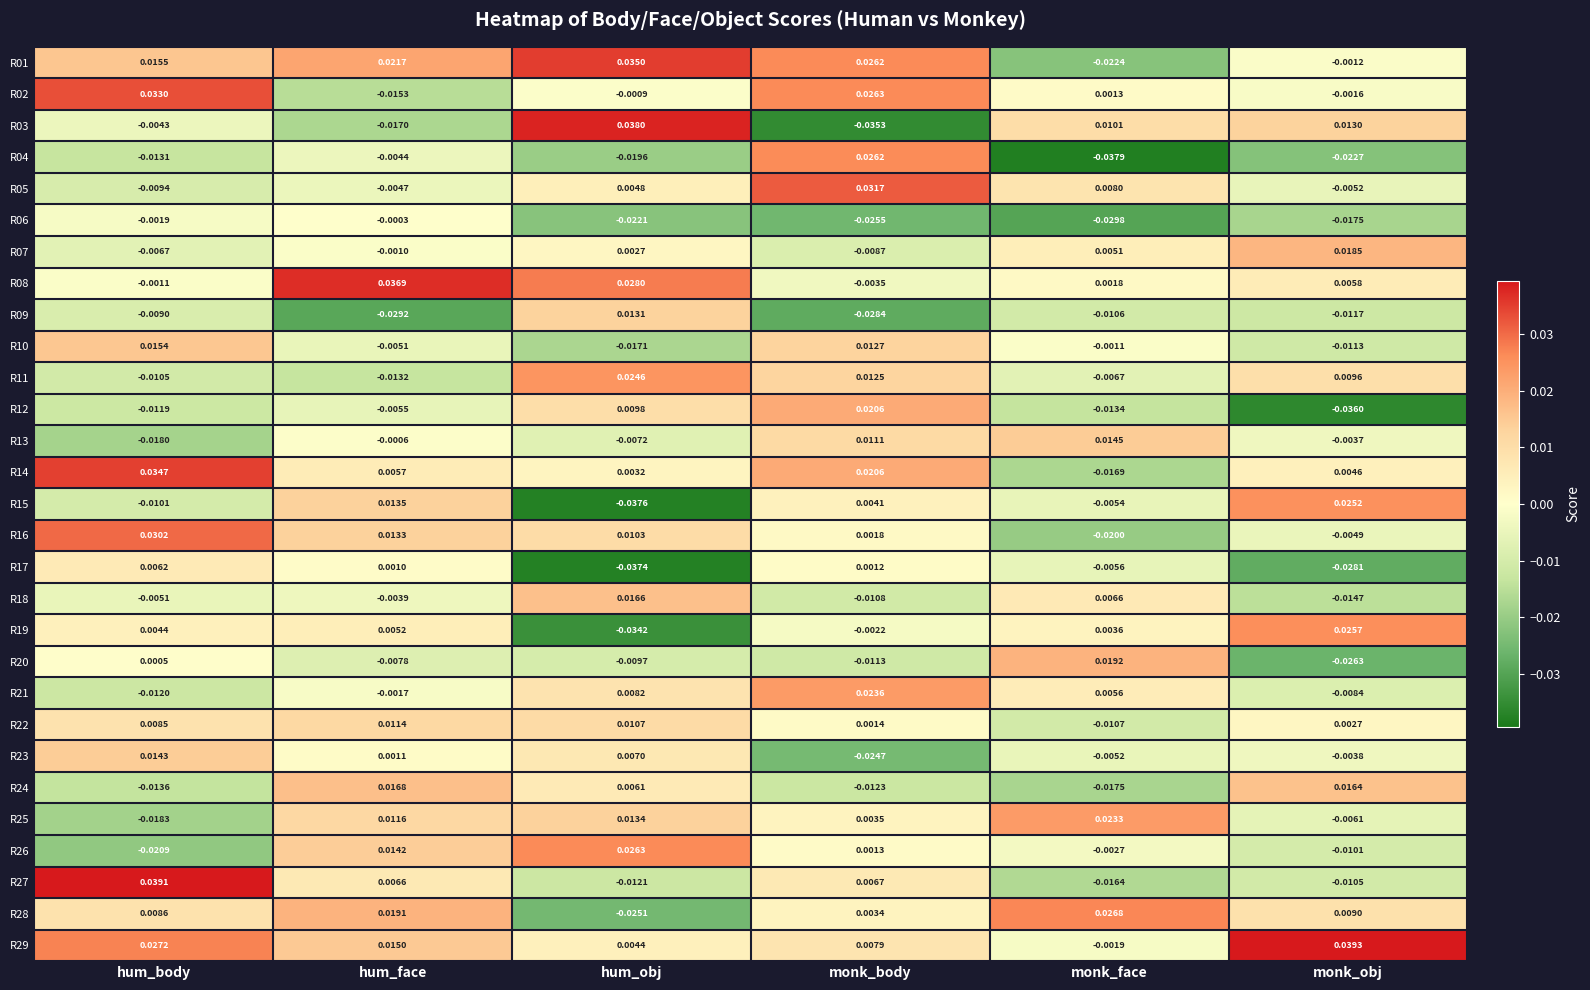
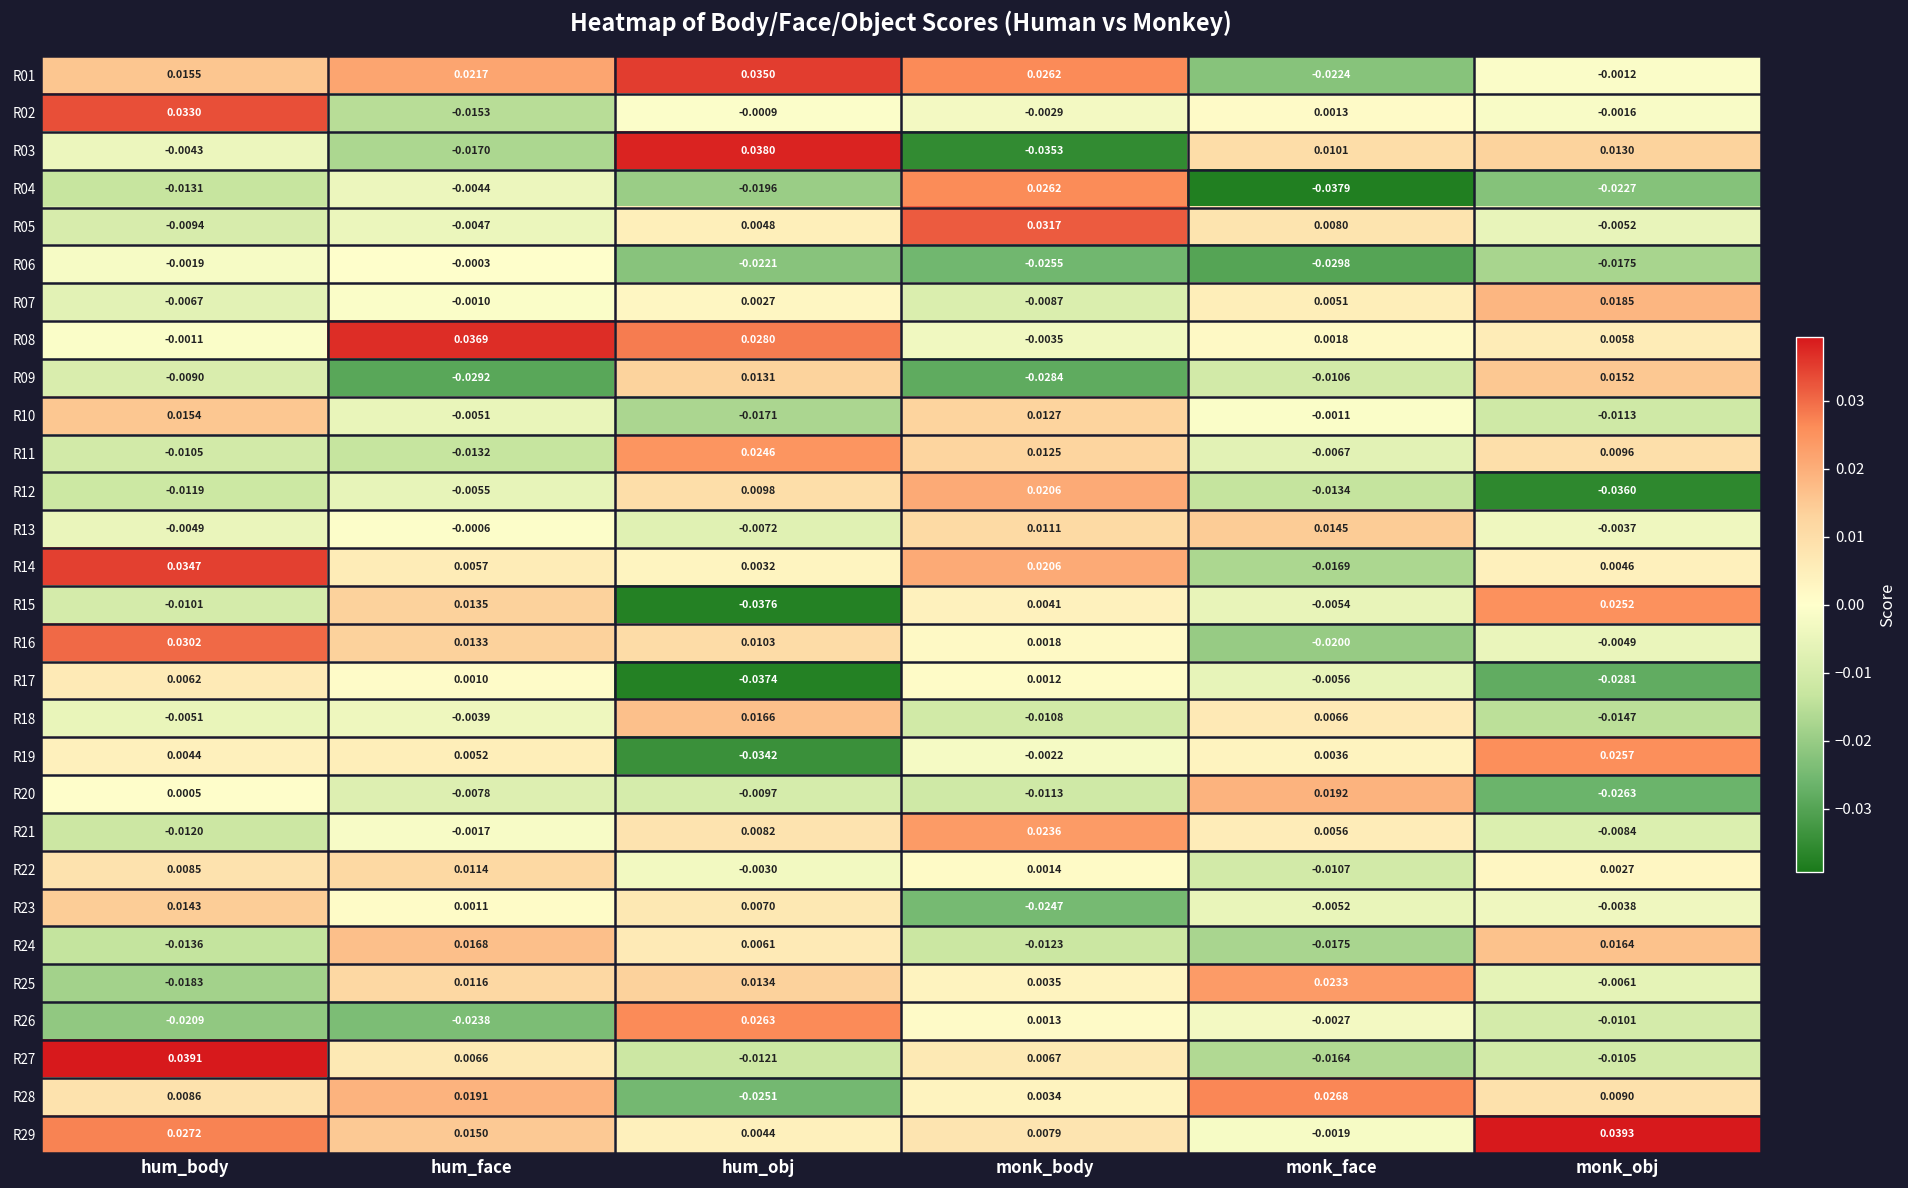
R02, monk_body: 0.0263 -> -0.0029
R09, monk_obj: -0.0117 -> 0.0152
R13, hum_body: -0.0180 -> -0.0049
R22, hum_obj: 0.0107 -> -0.0030
R26, hum_face: 0.0142 -> -0.0238
